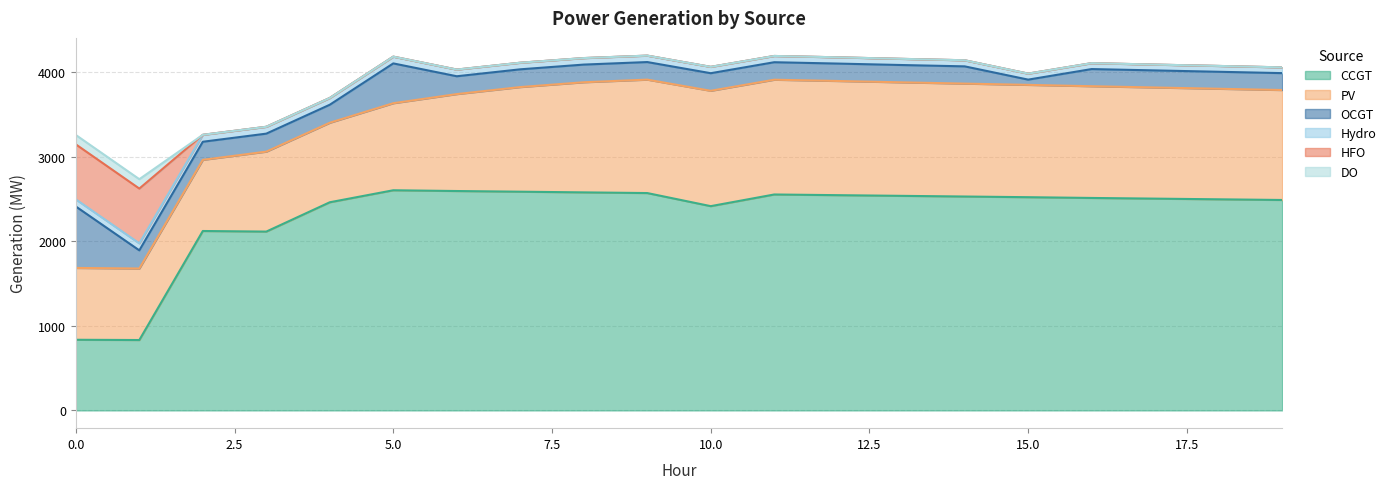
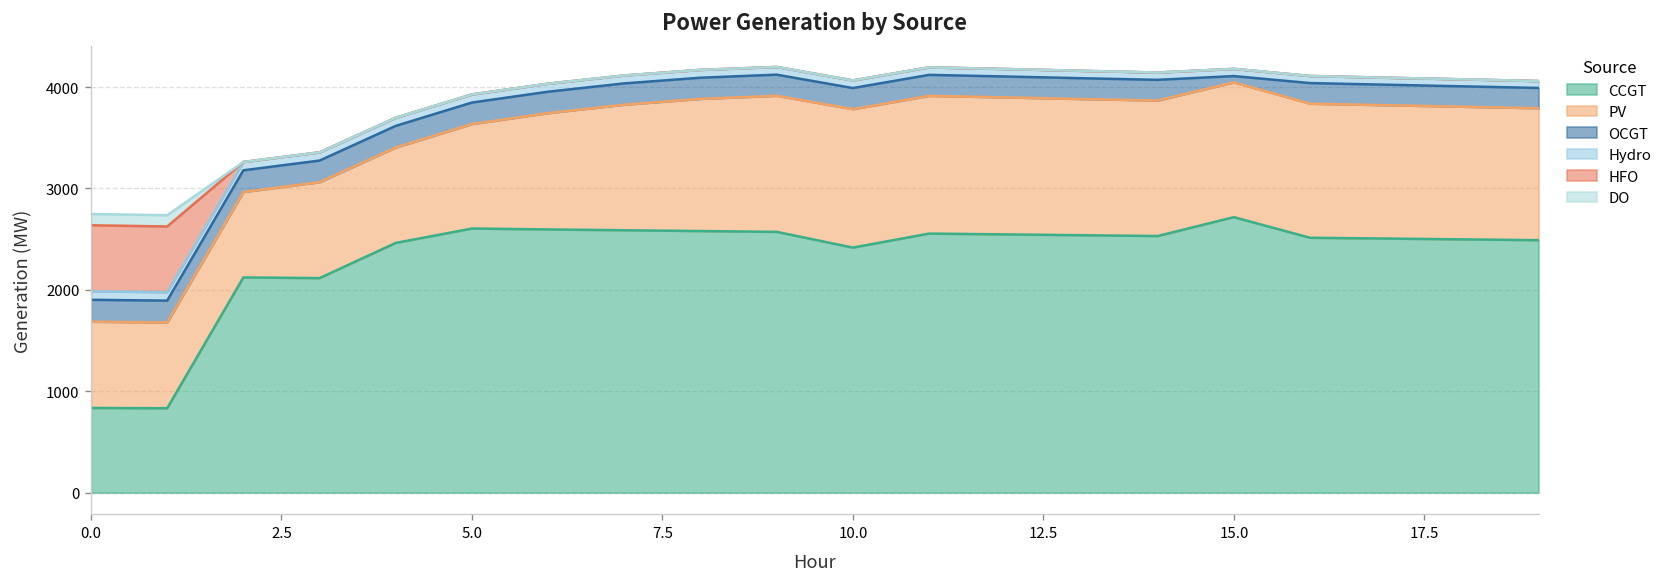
OCGT, 0.0: 700 -> 200
OCGT, 5.0: 500 -> 200
CCGT, 15.0: 2500 -> 2700
